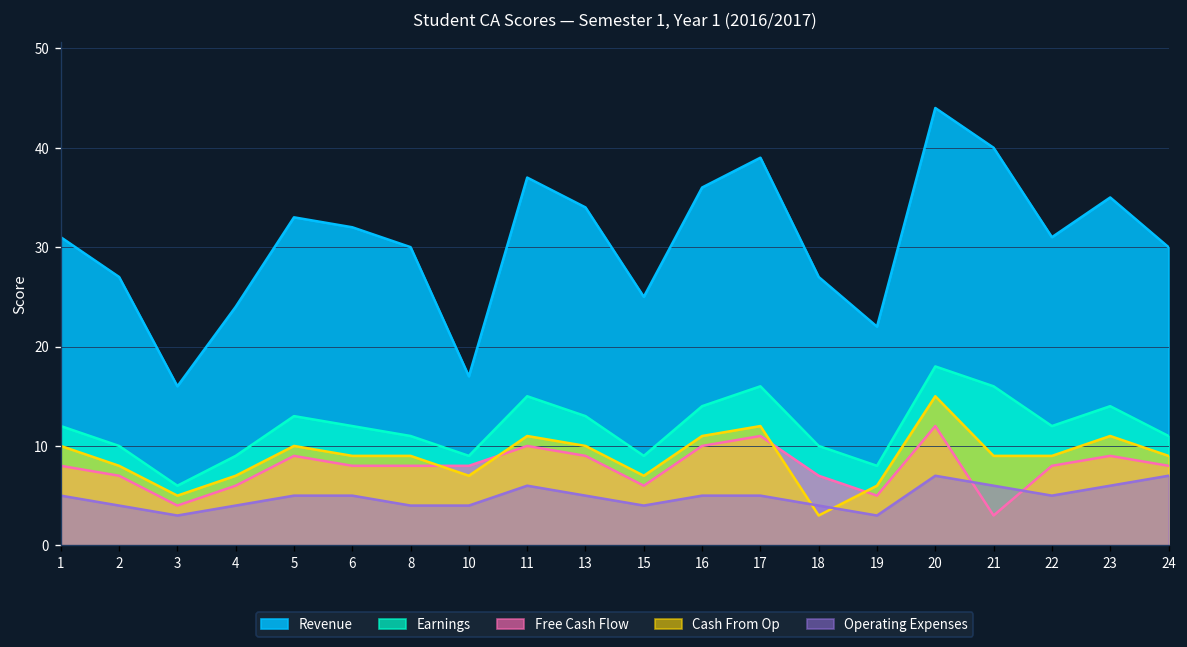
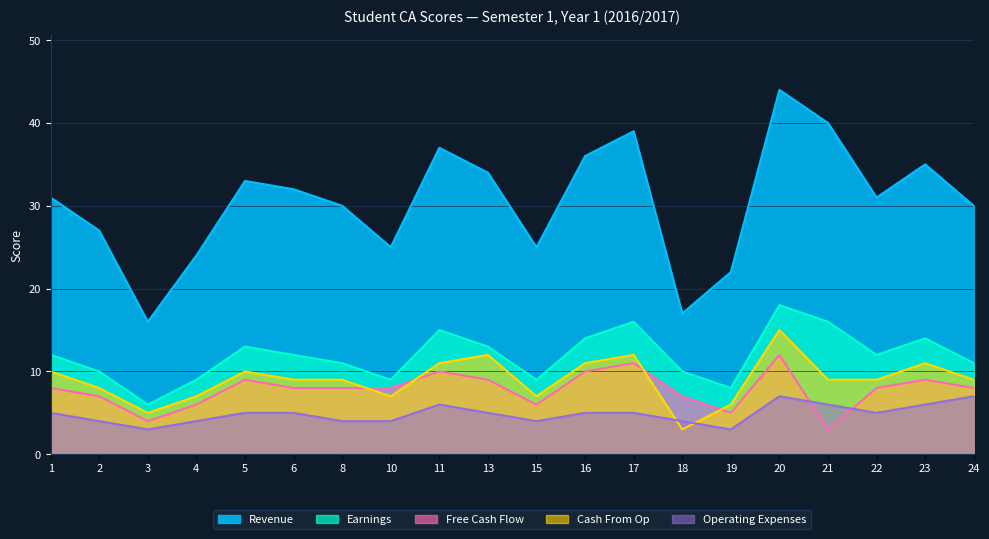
Revenue, 10: 17 -> 25
Cash From Op, 13: 10 -> 12
Revenue, 18: 27 -> 17
